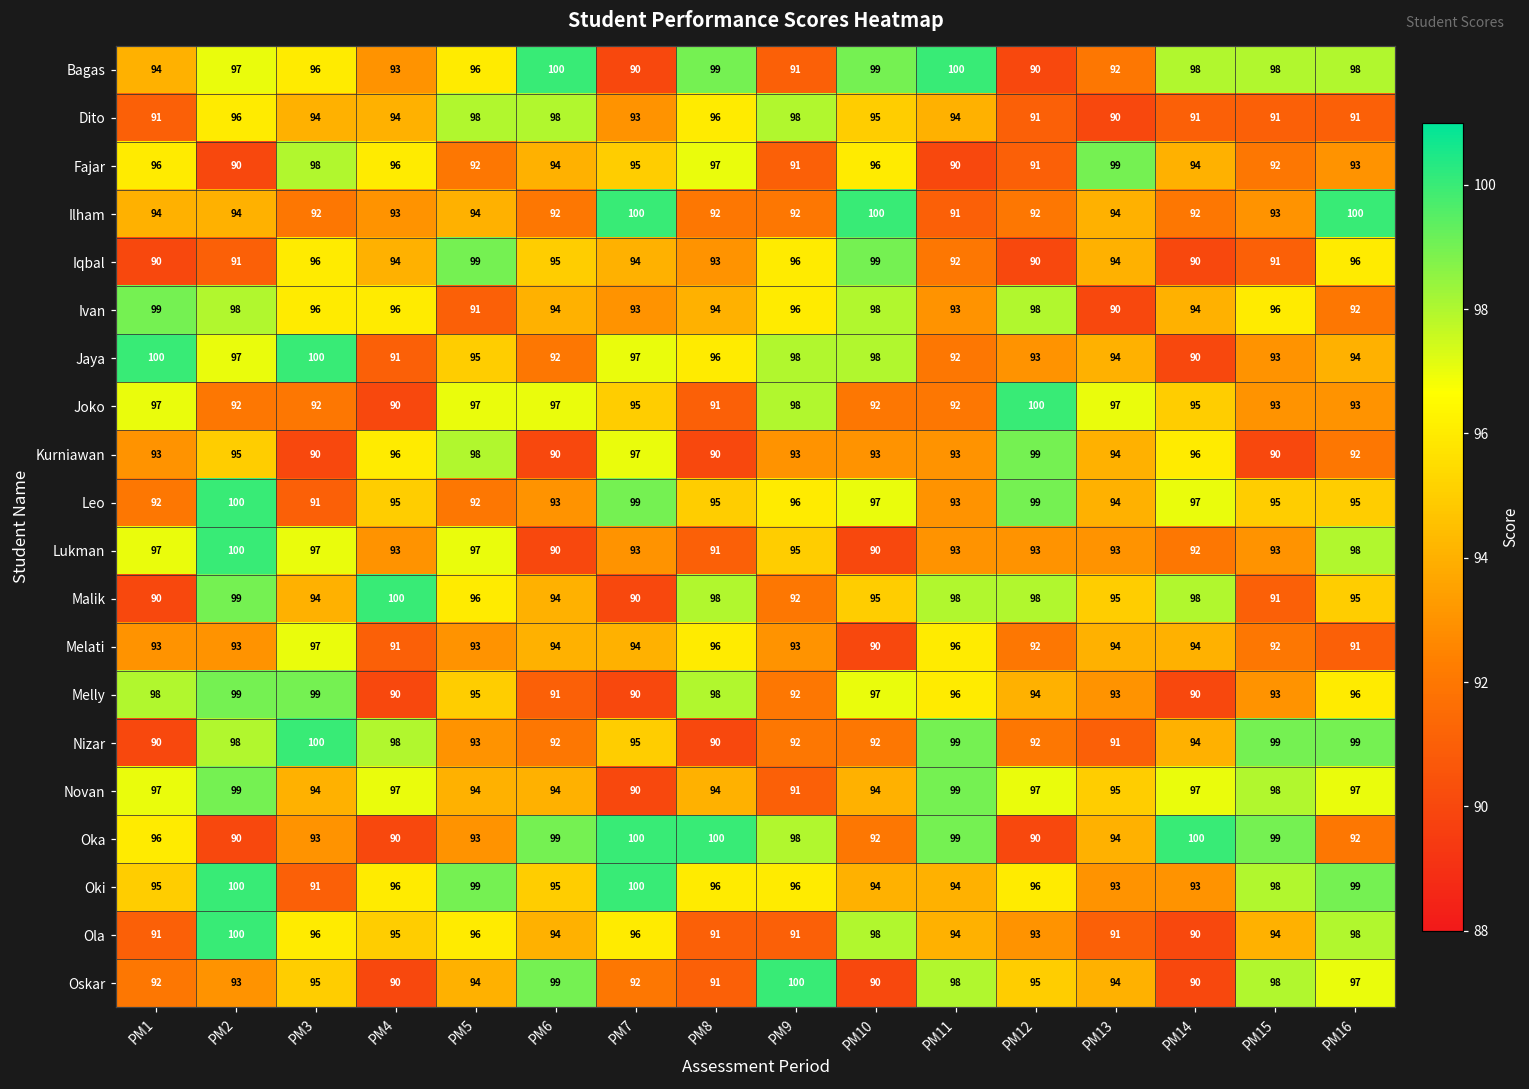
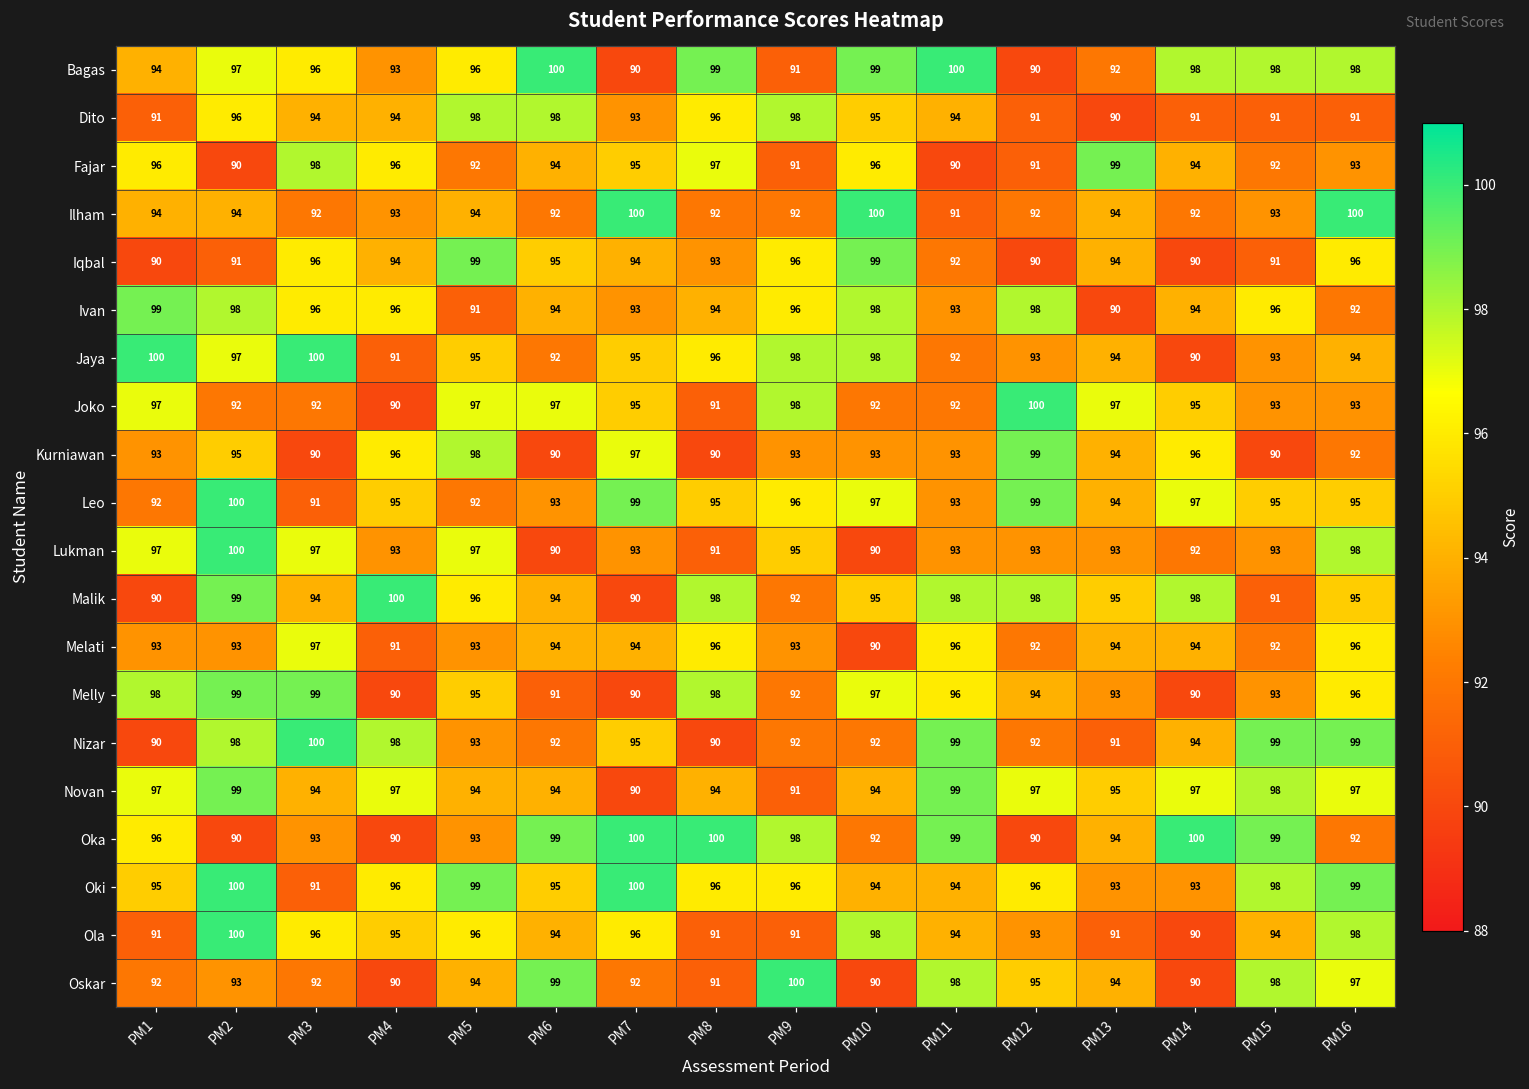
Jaya, PM7: 97 -> 95
Melati, PM16: 91 -> 96
Oskar, PM3: 95 -> 92
